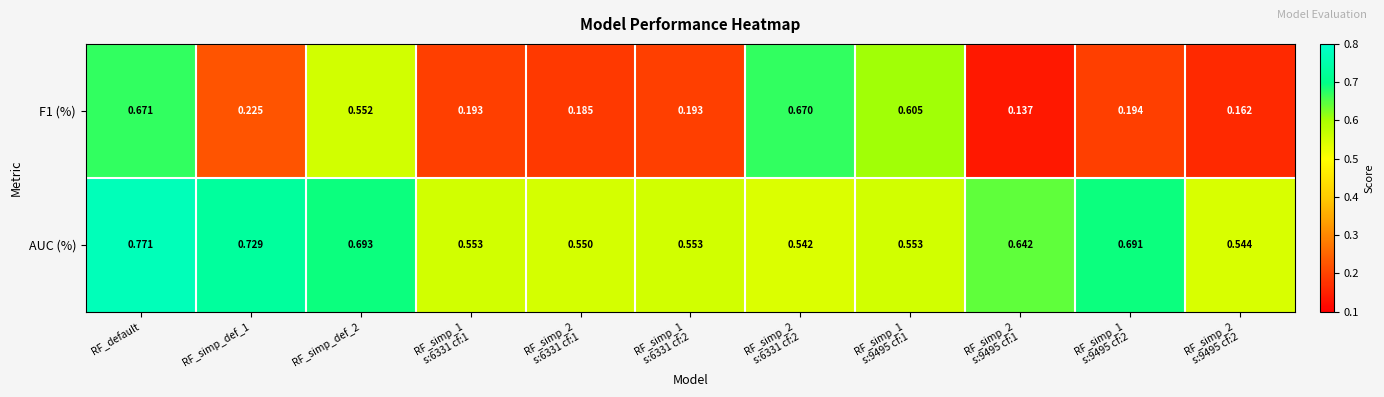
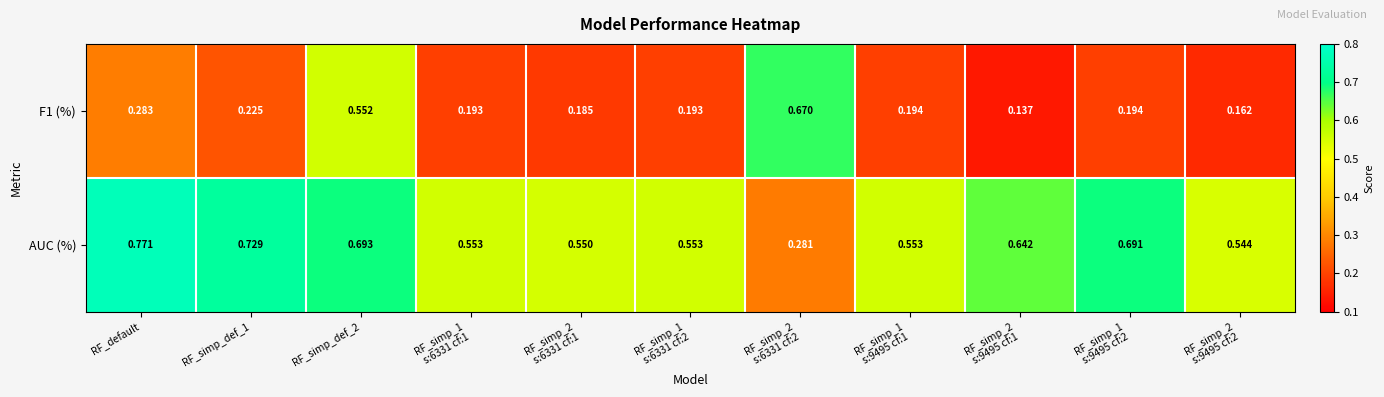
F1 (%), RF_default: 0.671 -> 0.283
F1 (%), RF_simp_1 s:9495 cf:1: 0.605 -> 0.194
AUC (%), RF_simp_2 s:6331 cf:2: 0.542 -> 0.281
